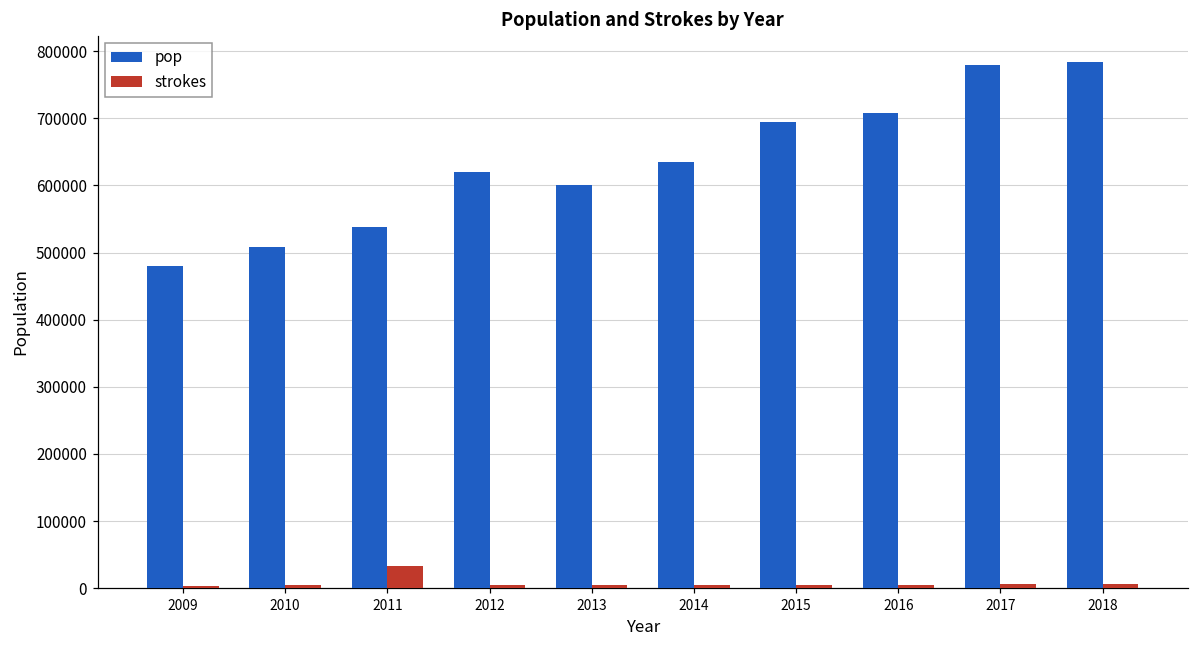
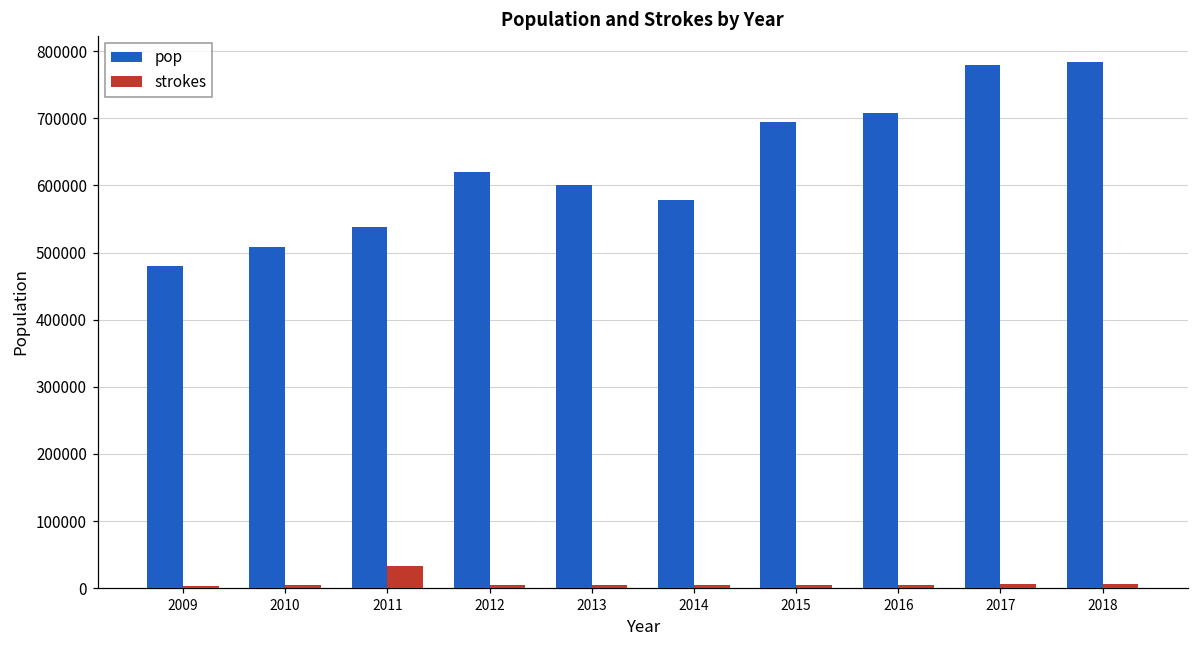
pop, 2014: 640000 -> 580000
